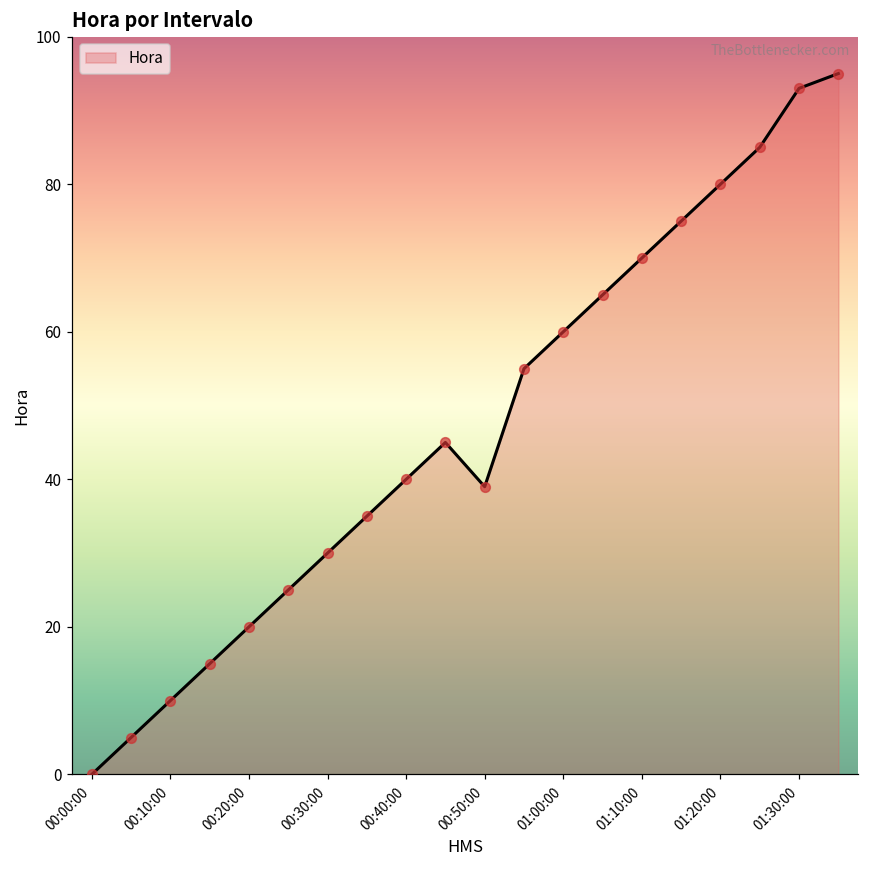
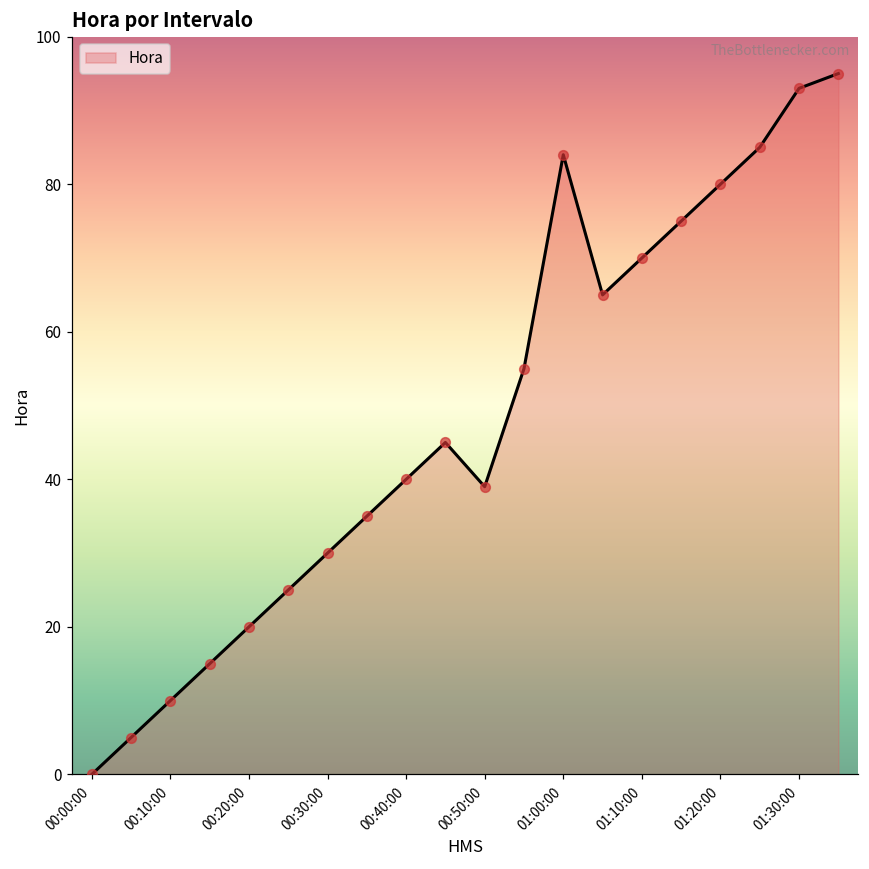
01:00:00: 60 -> 84
